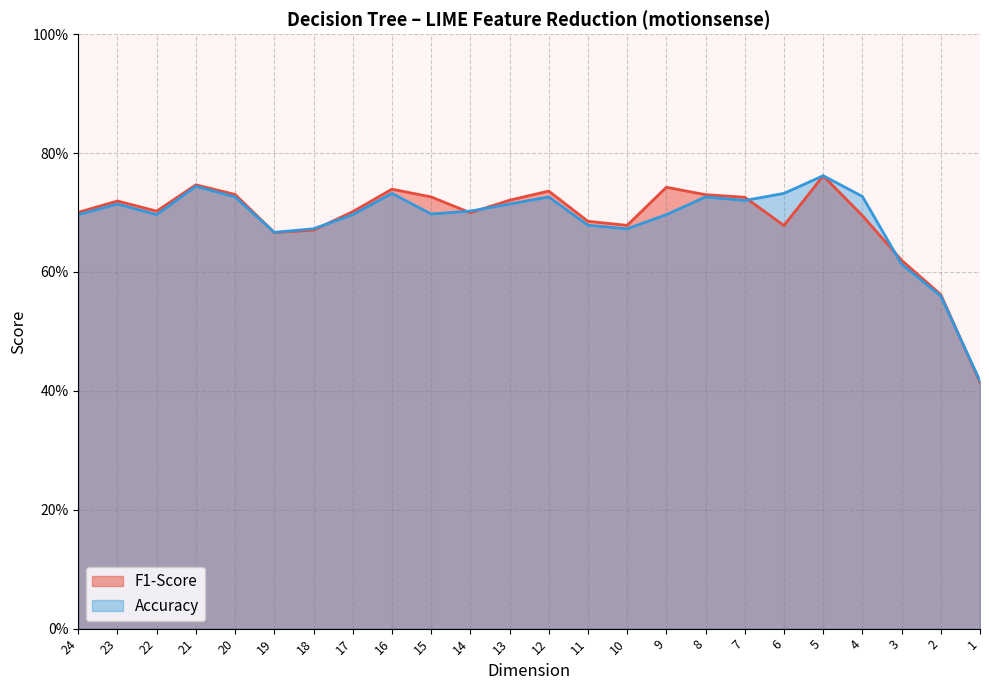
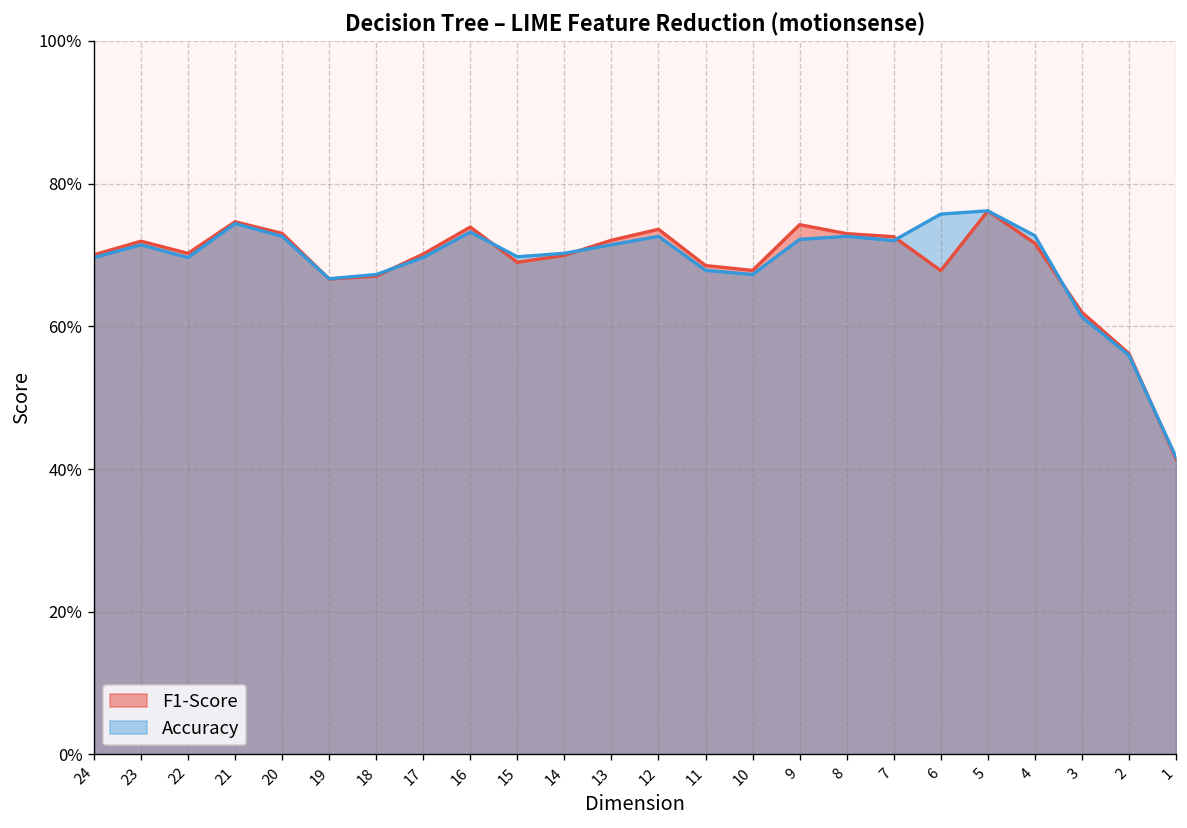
F1-Score, 15: 73% -> 69%
Accuracy, 9: 70% -> 72%
Accuracy, 6: 73% -> 76%
F1-Score, 4: 69% -> 72%
